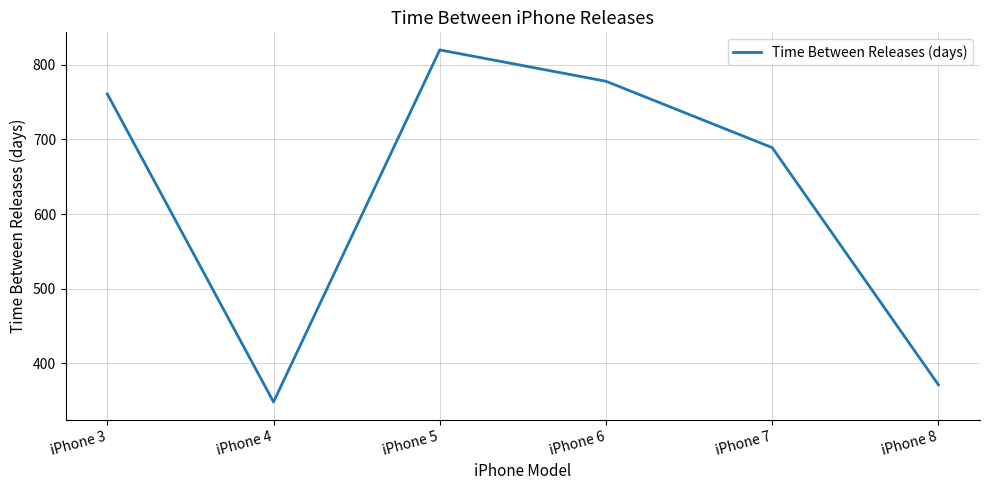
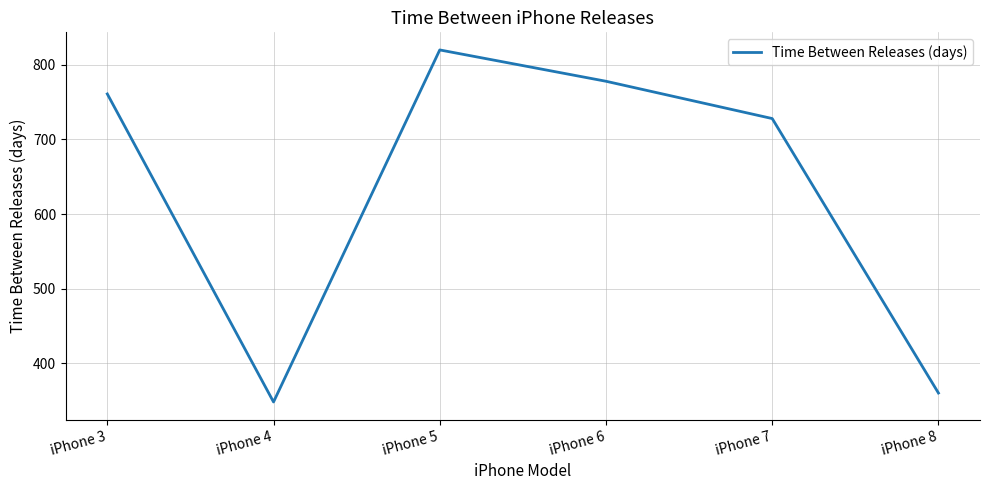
iPhone 7: 690 -> 730
iPhone 8: 370 -> 360
